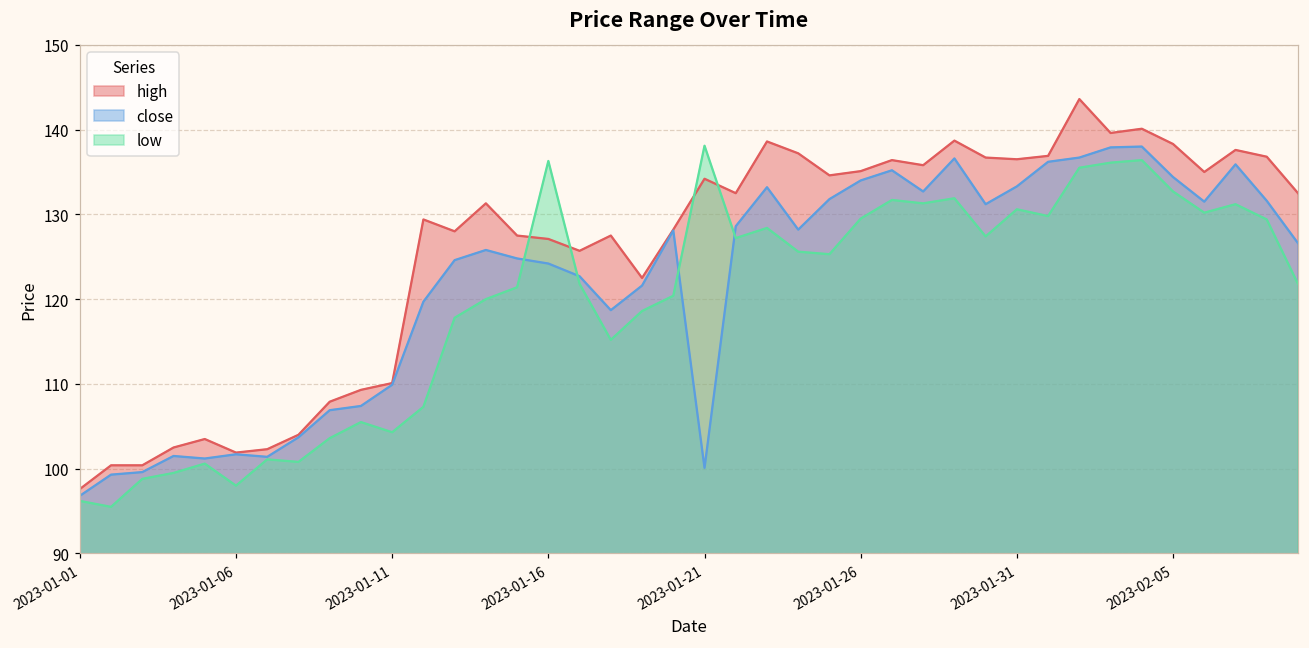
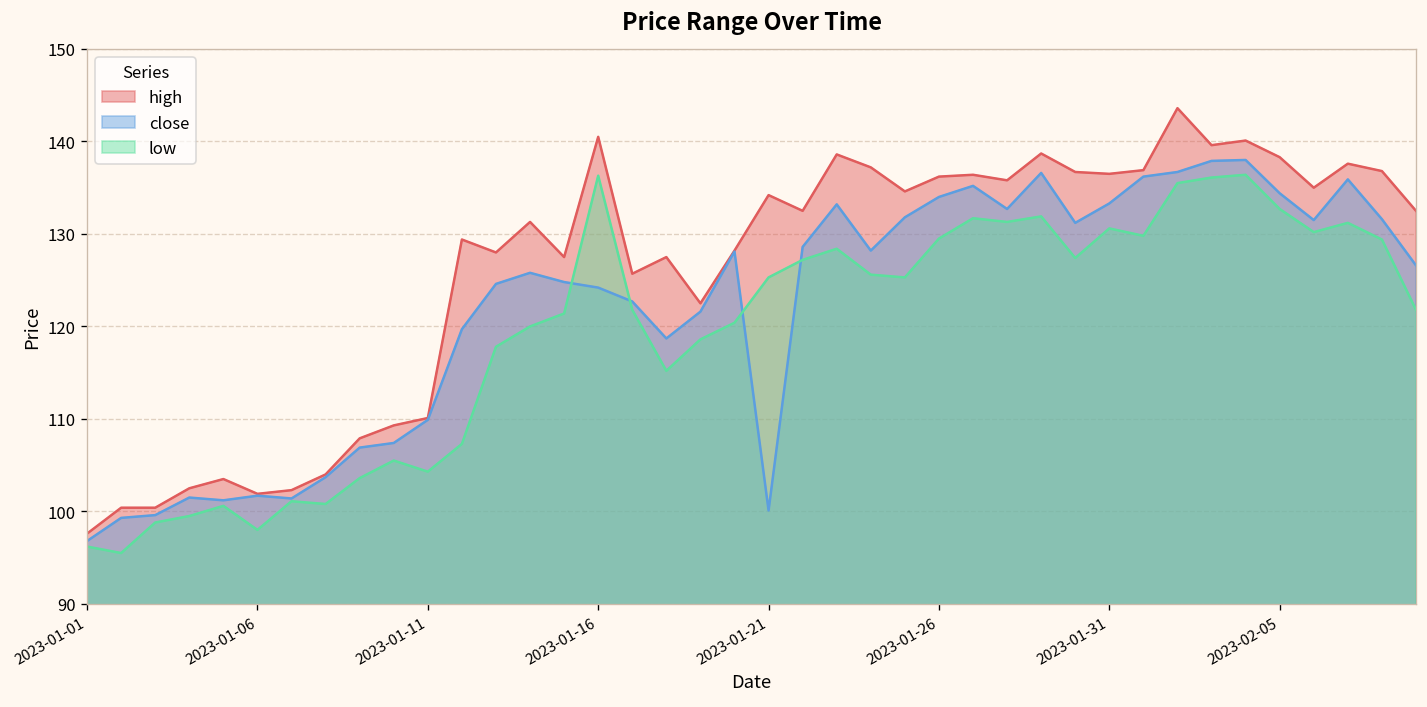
high, 2023-01-16: 127 -> 141
low, 2023-01-21: 138 -> 125
high, 2023-01-26: 135 -> 136
